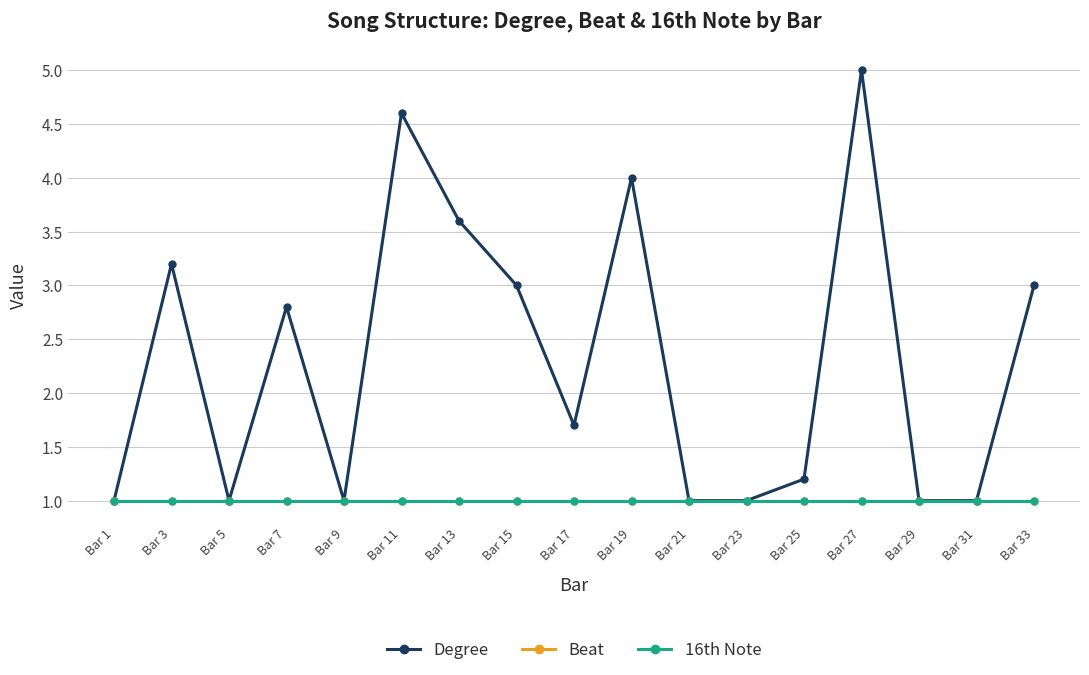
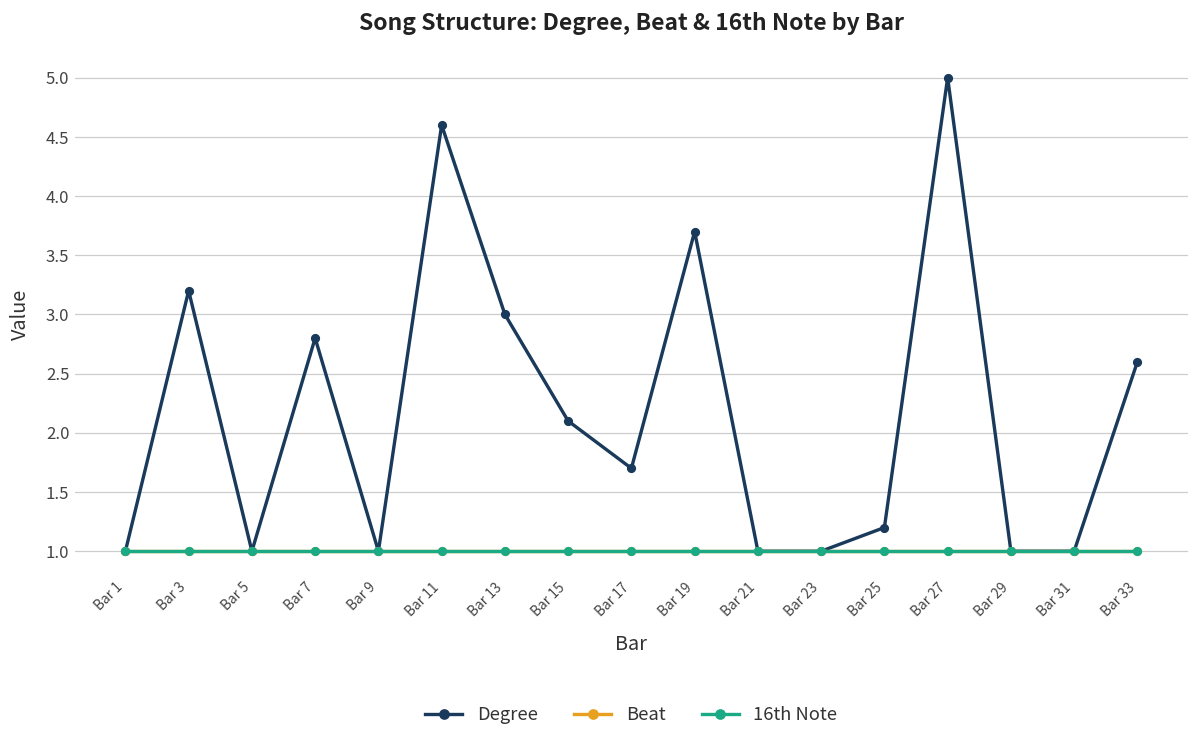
Degree, Bar 13: 3.6 -> 3.0
Degree, Bar 15: 3.0 -> 2.1
Degree, Bar 19: 4.0 -> 3.7
Degree, Bar 33: 3.0 -> 2.6
